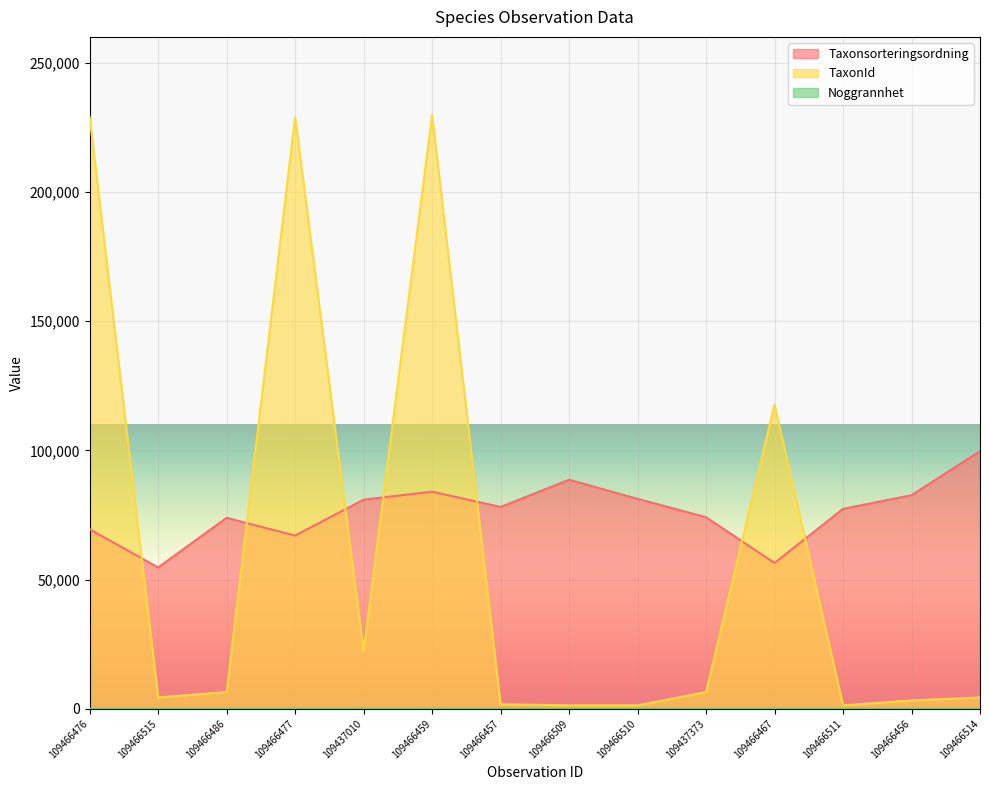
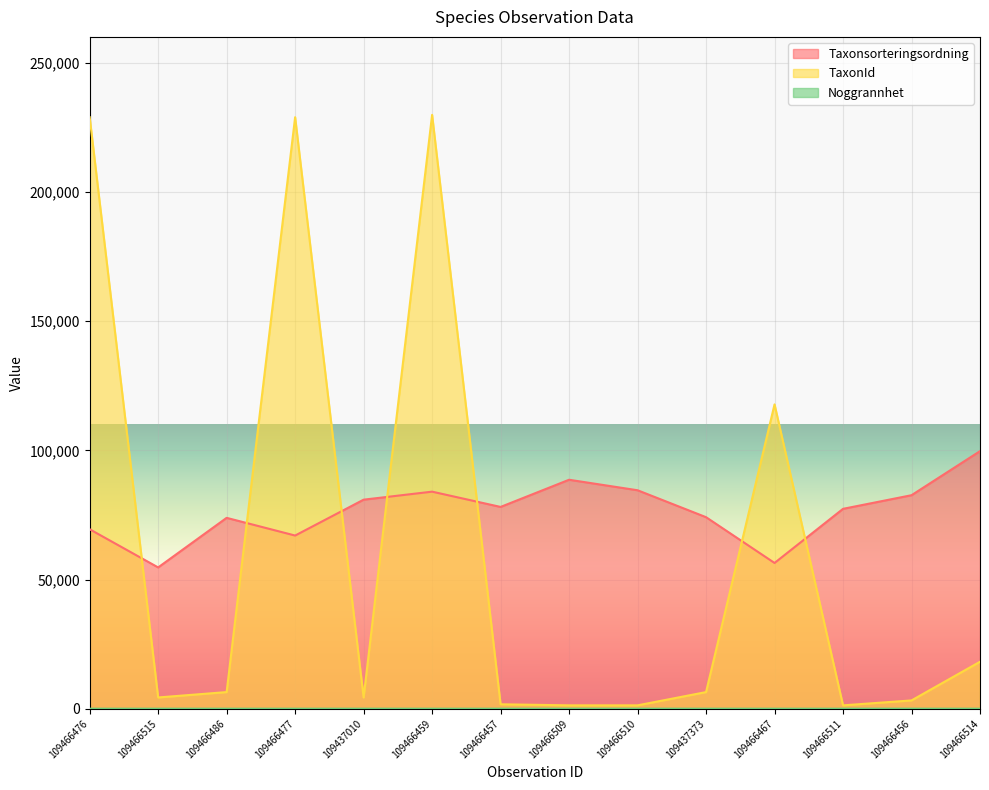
TaxonId, 109437010: 22,000 -> 4,000
Taxonsorteringsordning, 109466510: 81,000 -> 85,000
TaxonId, 109466514: 4,000 -> 18,000
